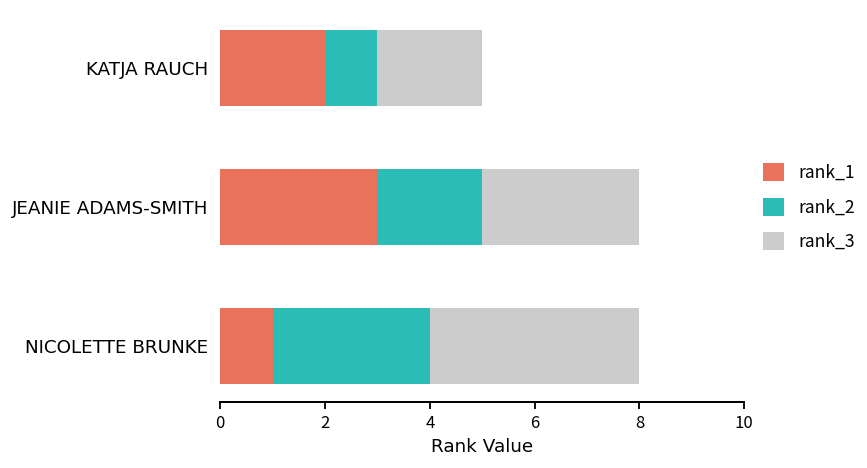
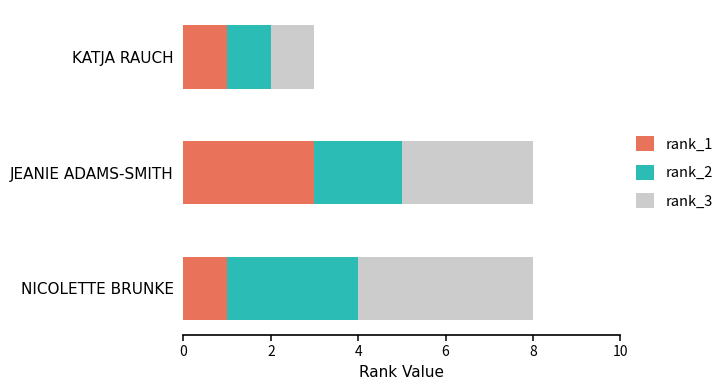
rank_1, KATJA RAUCH: 2 -> 1
rank_3, KATJA RAUCH: 2 -> 1
